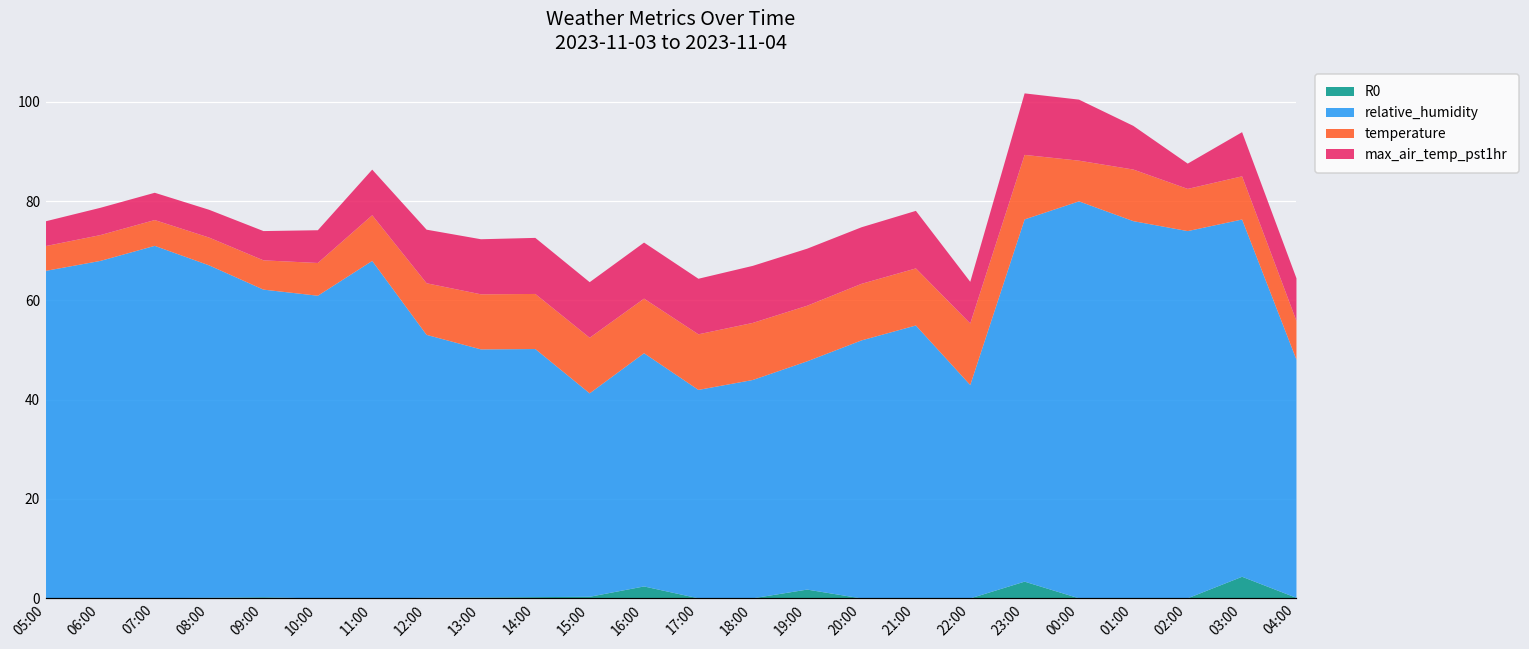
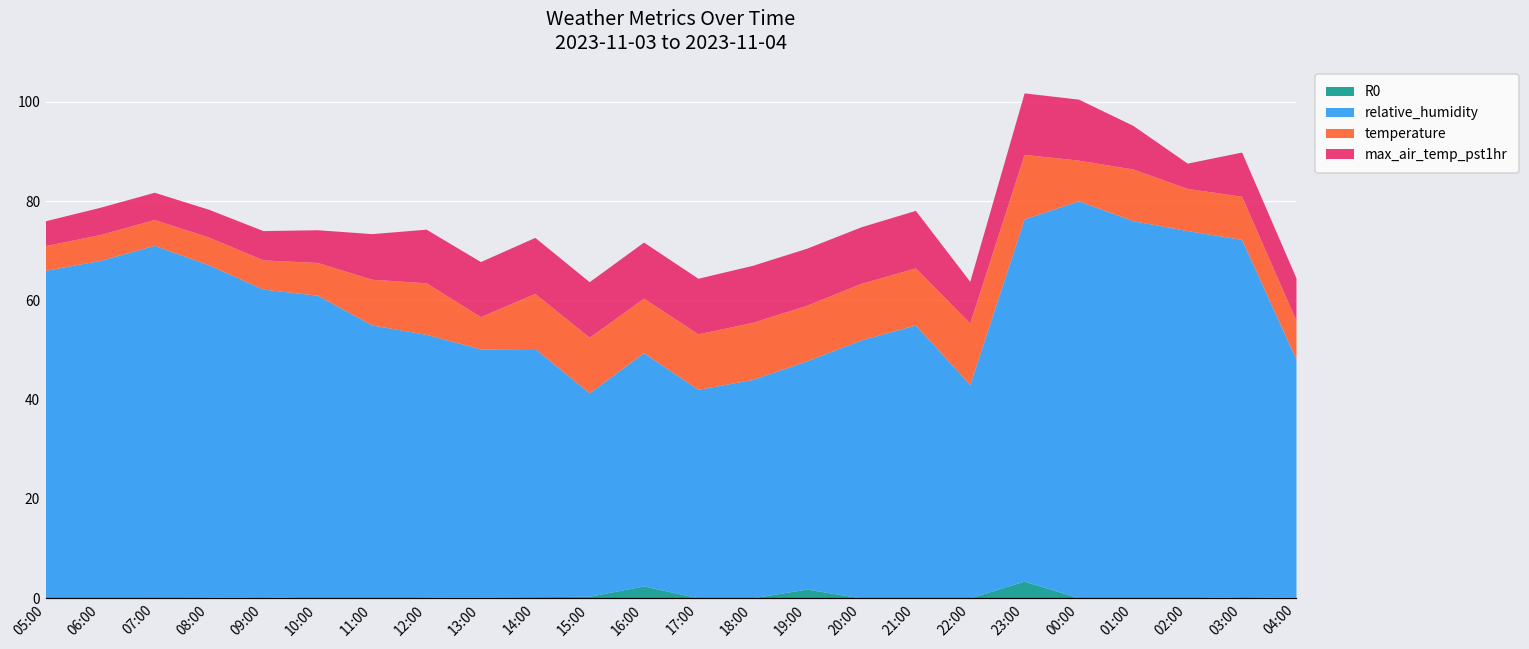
relative_humidity, 11:00: 68 -> 55
temperature, 13:00: 11 -> 7
R0, 03:00: 4 -> 0
